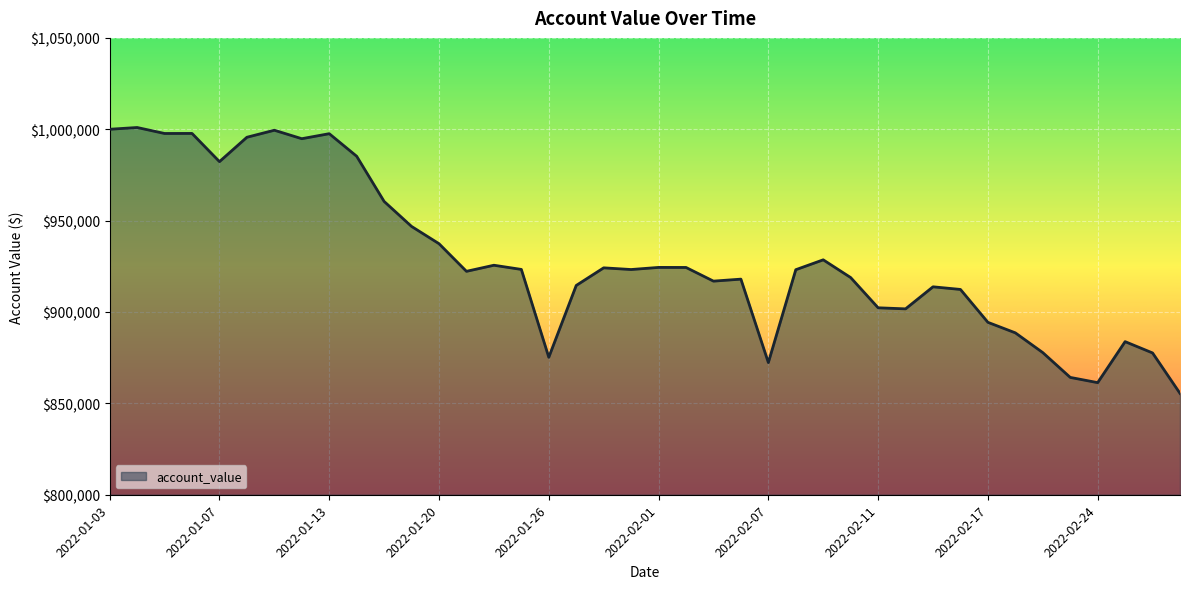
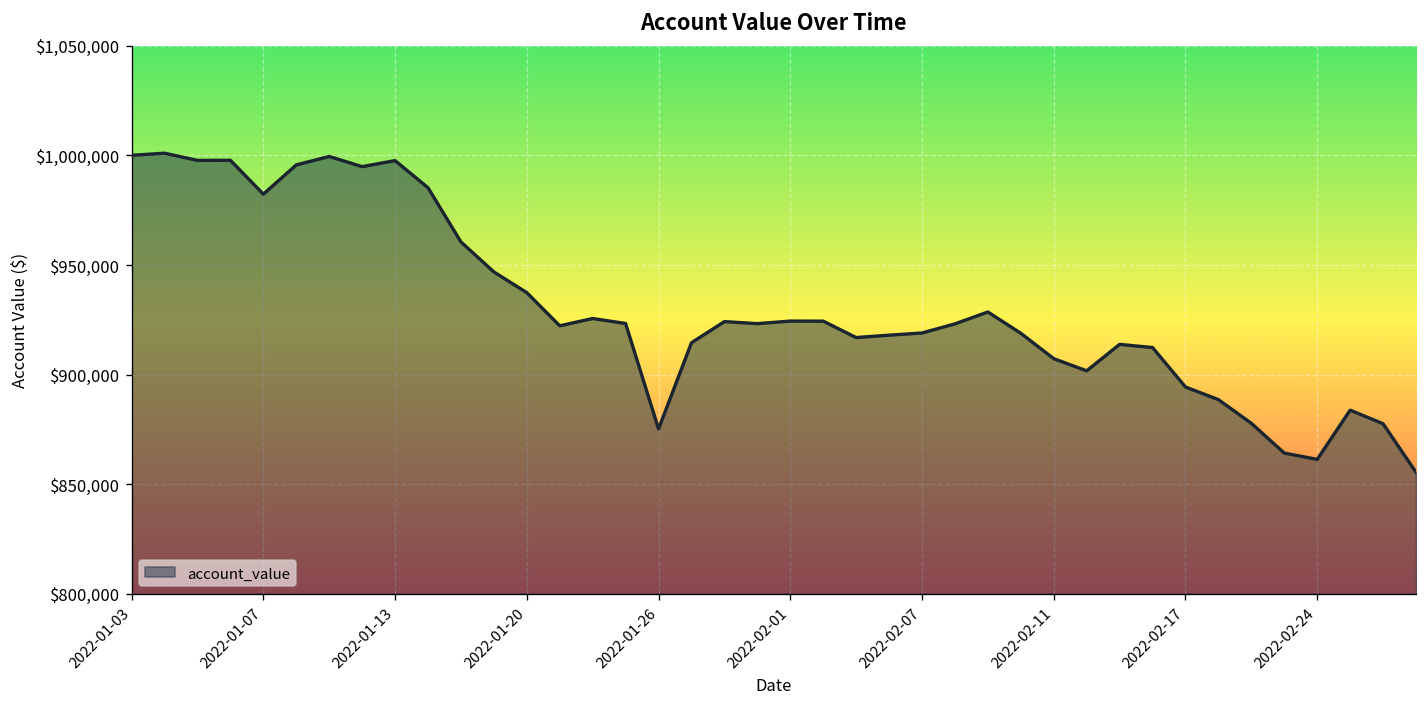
2022-02-07: $872,000 -> $919,000
2022-02-11: $902,000 -> $907,000
